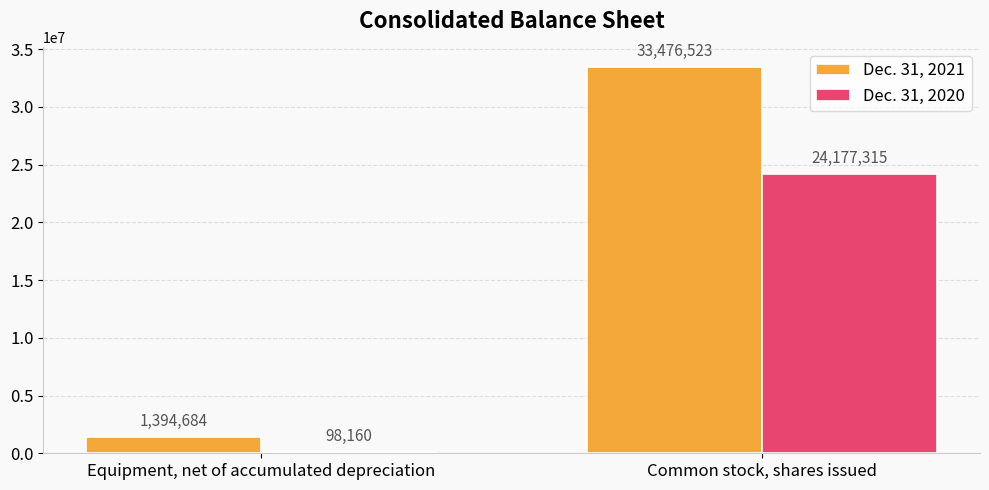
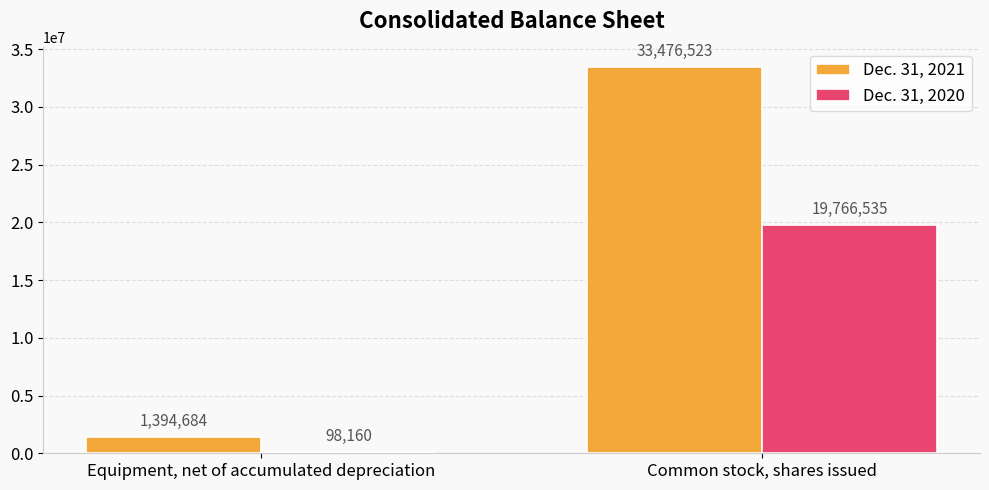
Dec. 31, 2020, Common stock, shares issued: 24,177,315 -> 19,766,535
